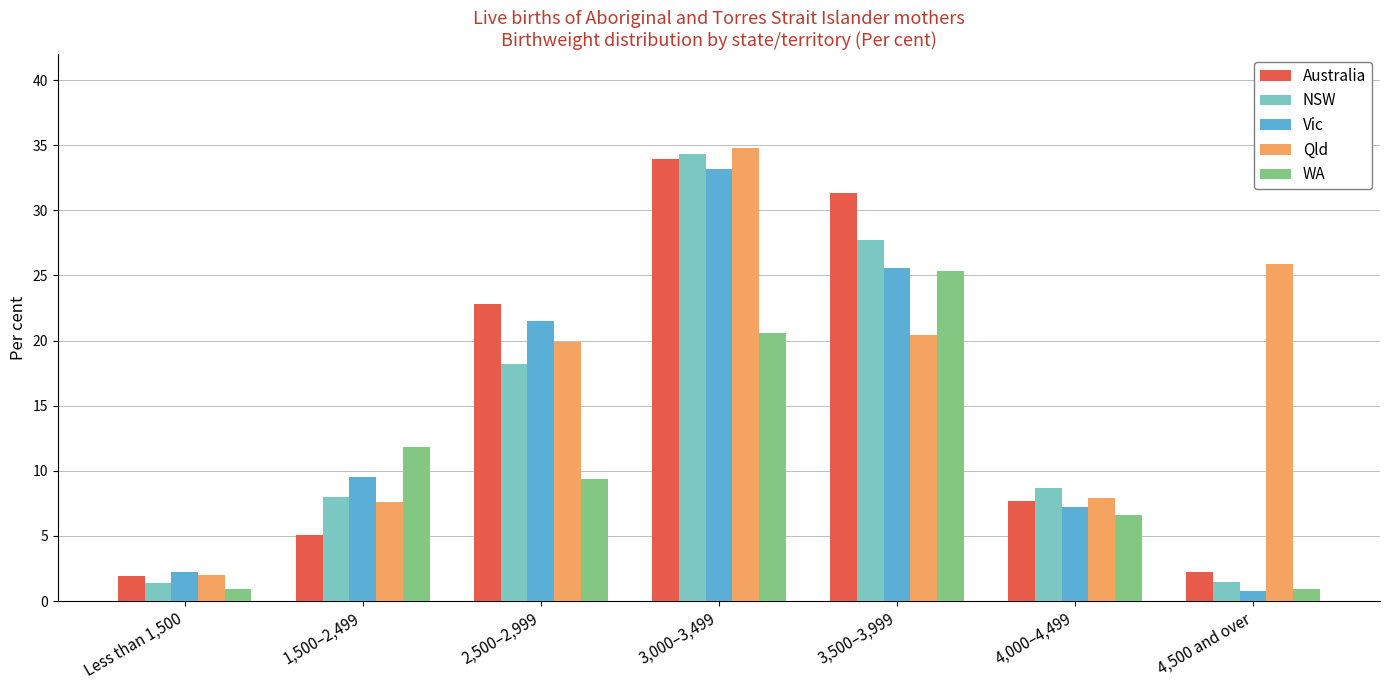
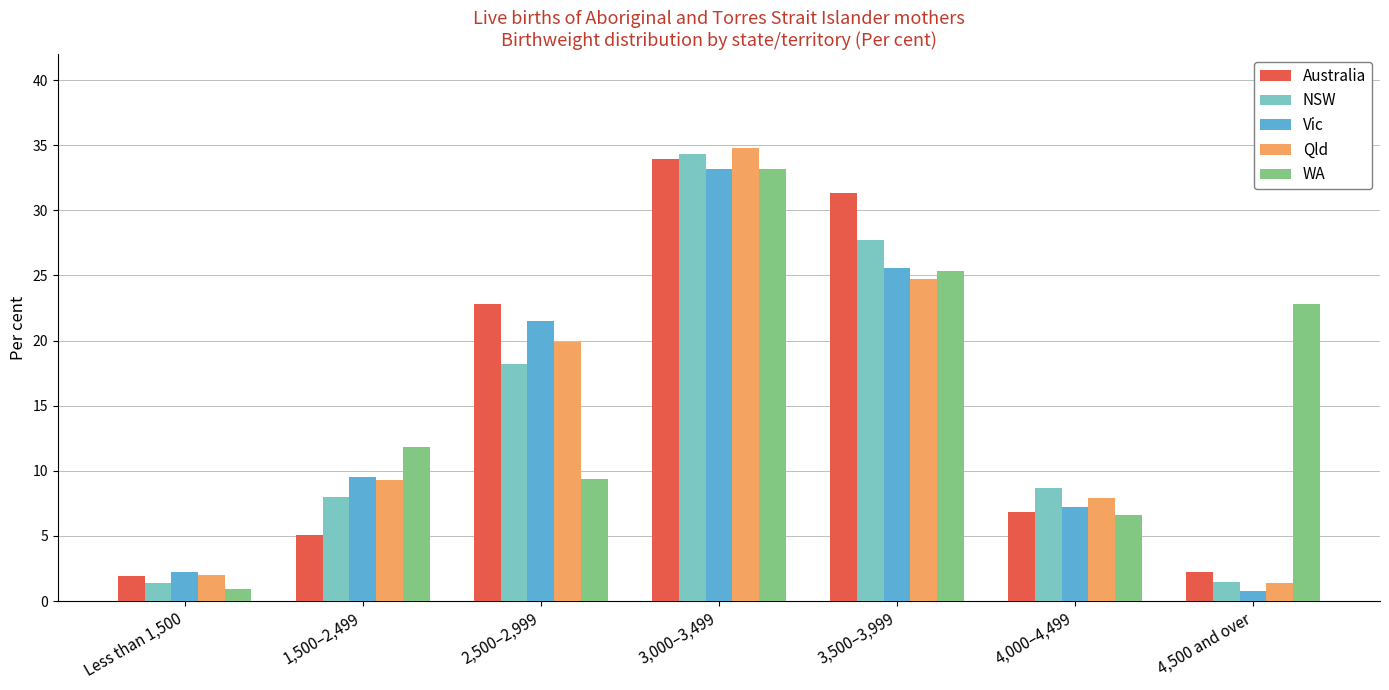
Qld, 1,500–2,499: 7.6 -> 9.3
WA, 3,000–3,499: 20.6 -> 33.2
Qld, 3,500–3,999: 20.4 -> 24.7
Australia, 4,000–4,499: 7.7 -> 6.8
Qld, 4,500 and over: 25.9 -> 1.4
WA, 4,500 and over: 0.9 -> 22.8
